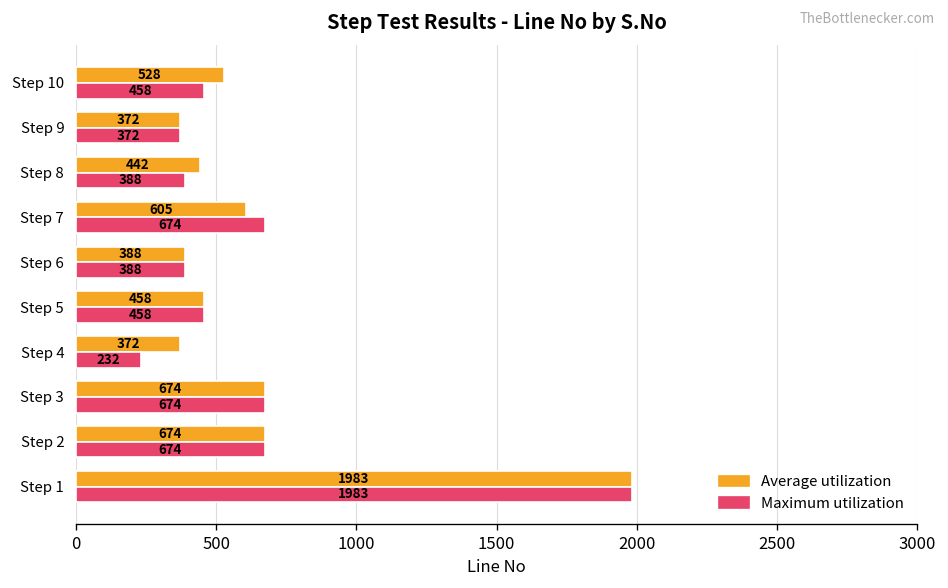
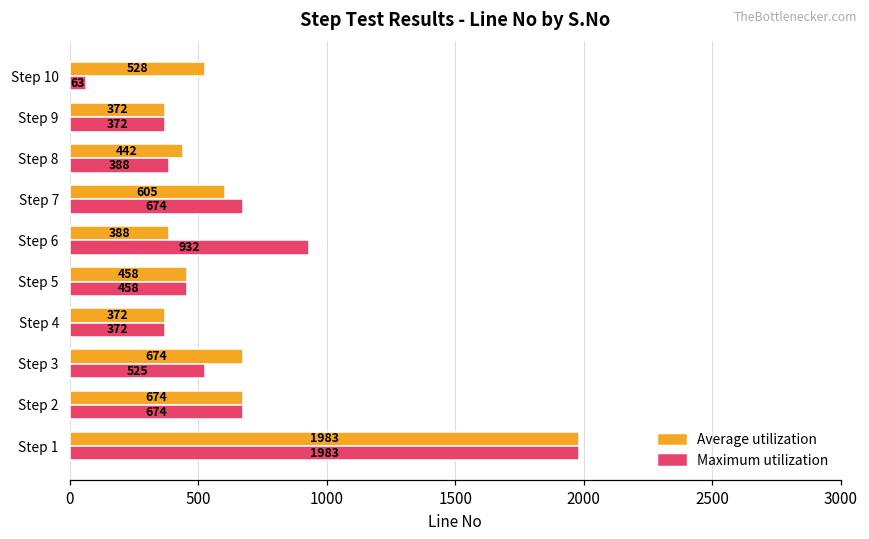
Maximum utilization, Step 10: 458 -> 63
Maximum utilization, Step 6: 388 -> 932
Maximum utilization, Step 4: 232 -> 372
Maximum utilization, Step 3: 674 -> 525
